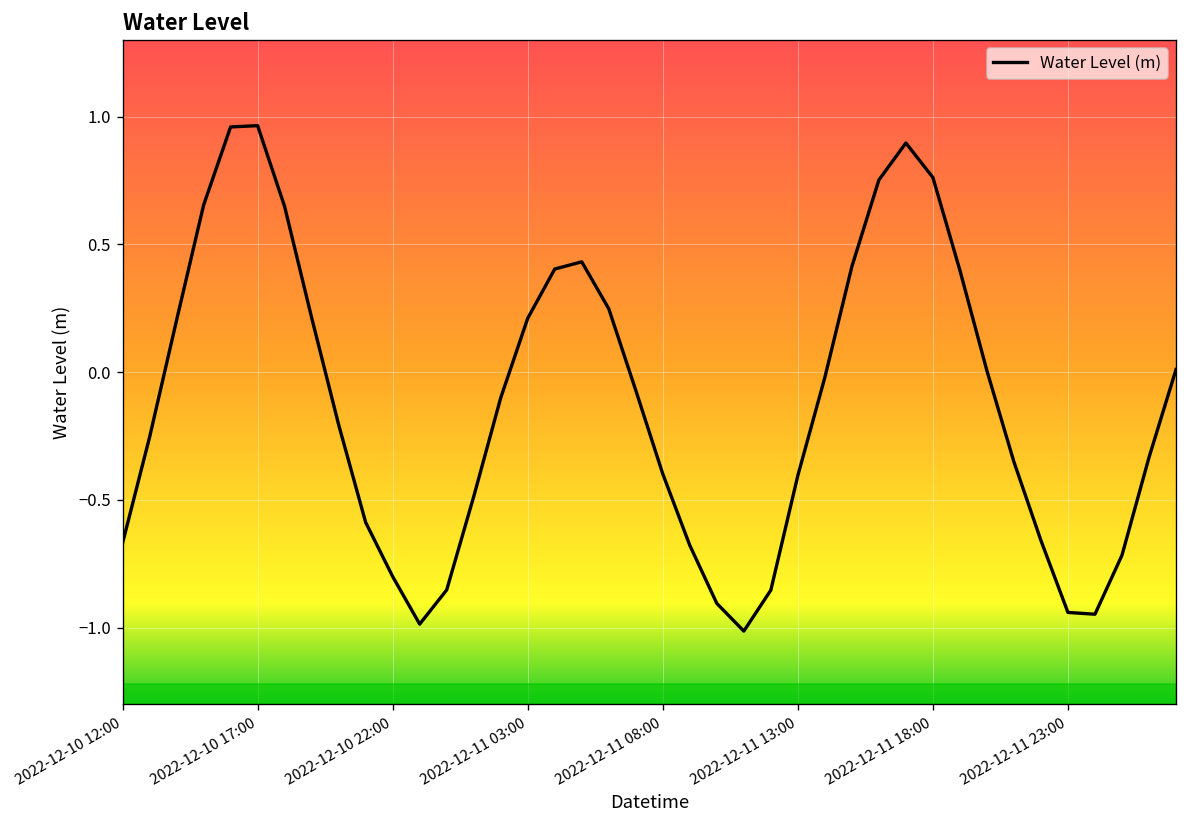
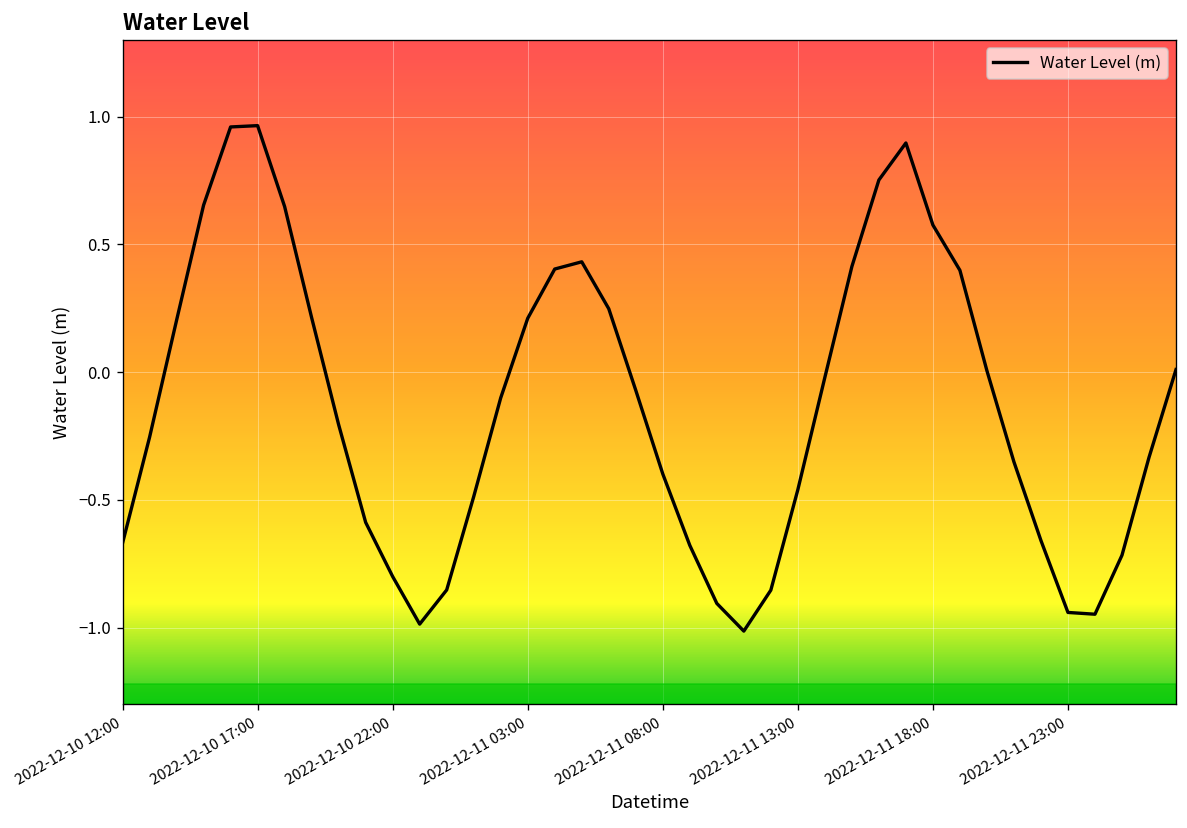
2022-12-11 13:00: -0.40 -> -0.46
2022-12-11 18:00: 0.76 -> 0.58
